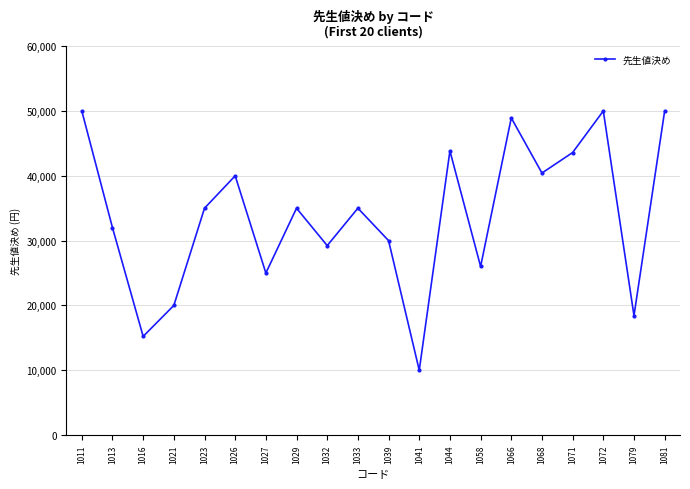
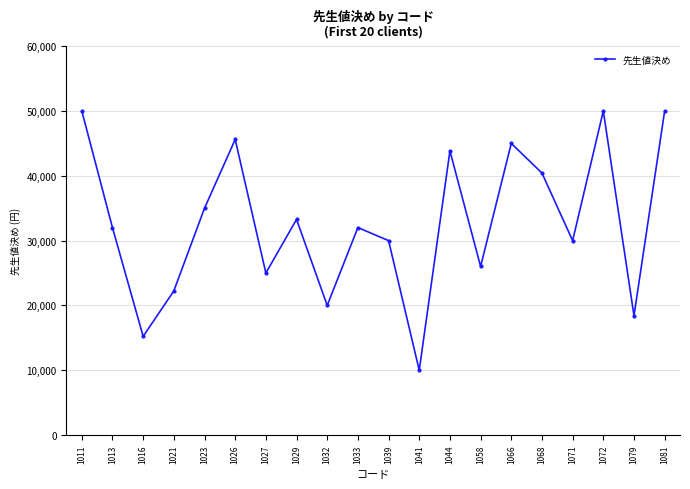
1021: 20,000 -> 22,000
1026: 40,000 -> 46,000
1029: 35,000 -> 33,000
1032: 29,000 -> 20,000
1033: 35,000 -> 32,000
1066: 49,000 -> 45,000
1071: 44,000 -> 30,000
